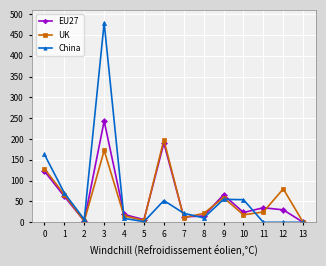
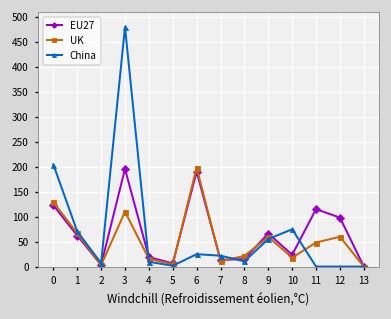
China, 0: 160 -> 200
EU27, 3: 240 -> 200
UK, 3: 170 -> 110
China, 6: 50 -> 20
China, 10: 50 -> 70
EU27, 11: 30 -> 110
UK, 11: 20 -> 50
EU27, 12: 30 -> 100
UK, 12: 80 -> 60
